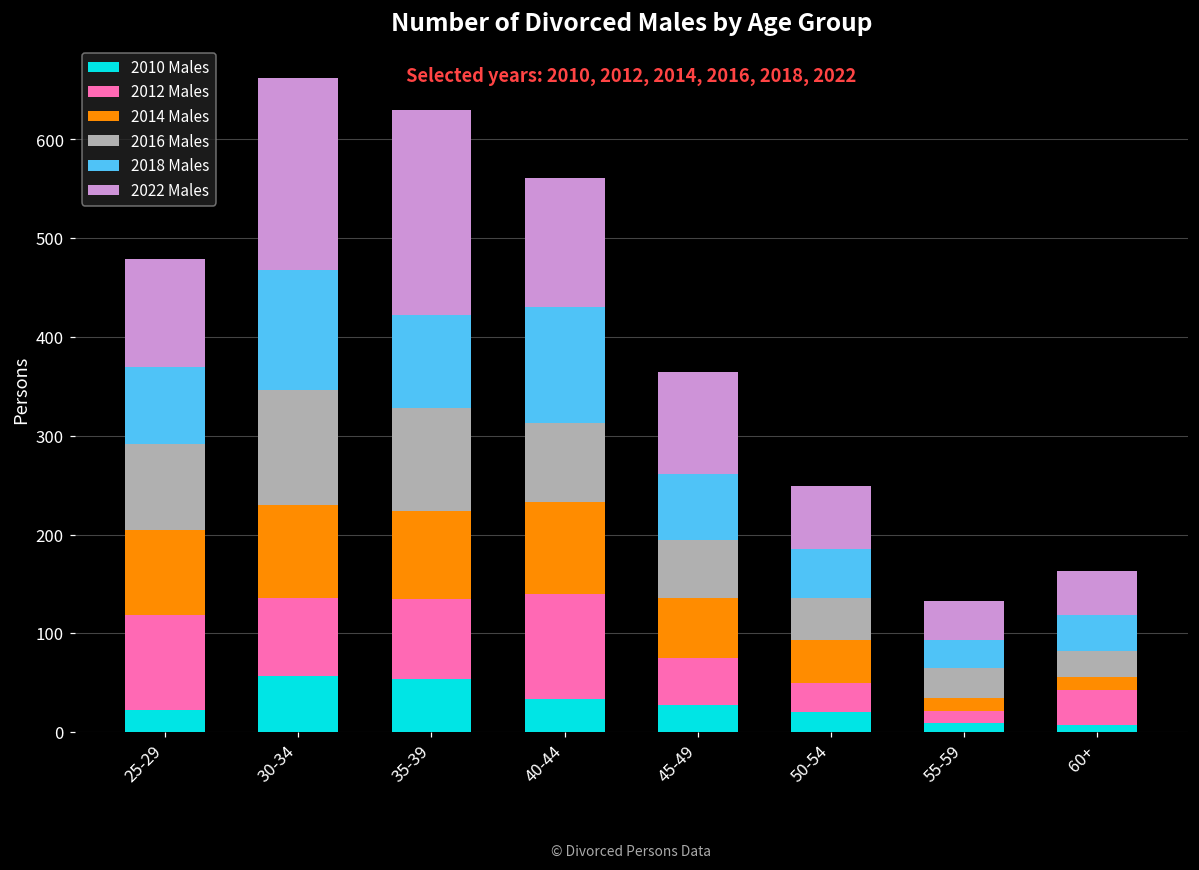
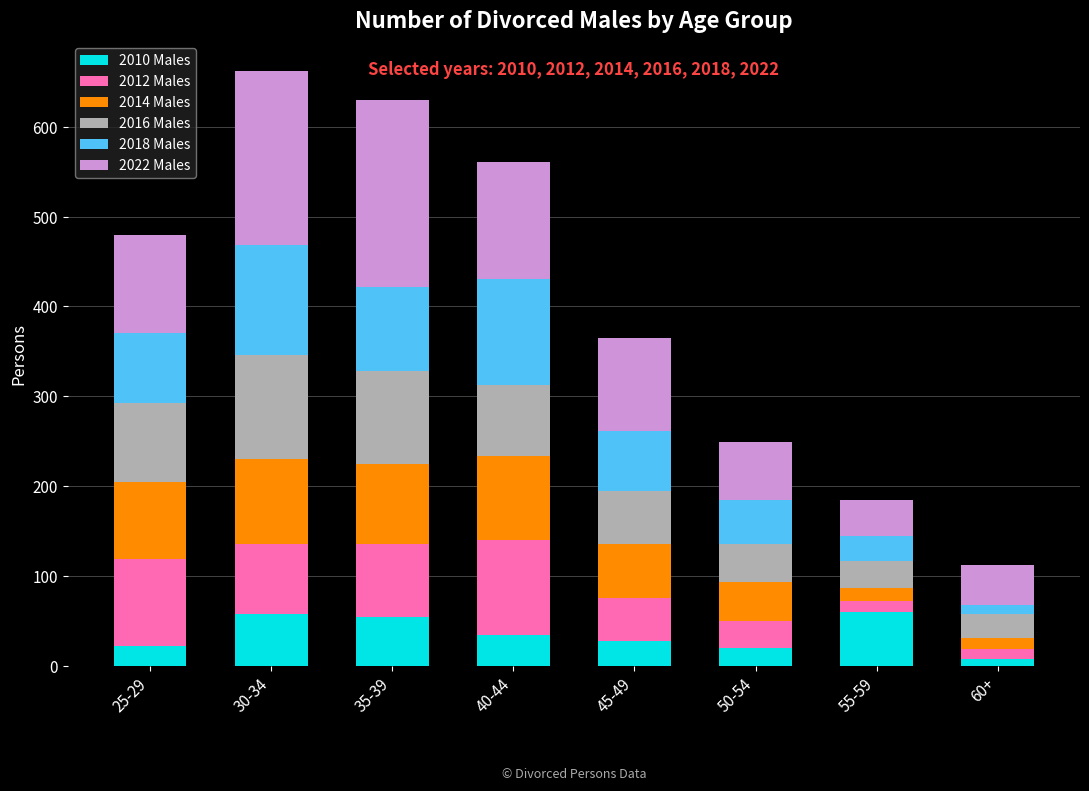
2010 Males, 55-59: 10 -> 60
2012 Males, 60+: 40 -> 10
2018 Males, 60+: 40 -> 10
